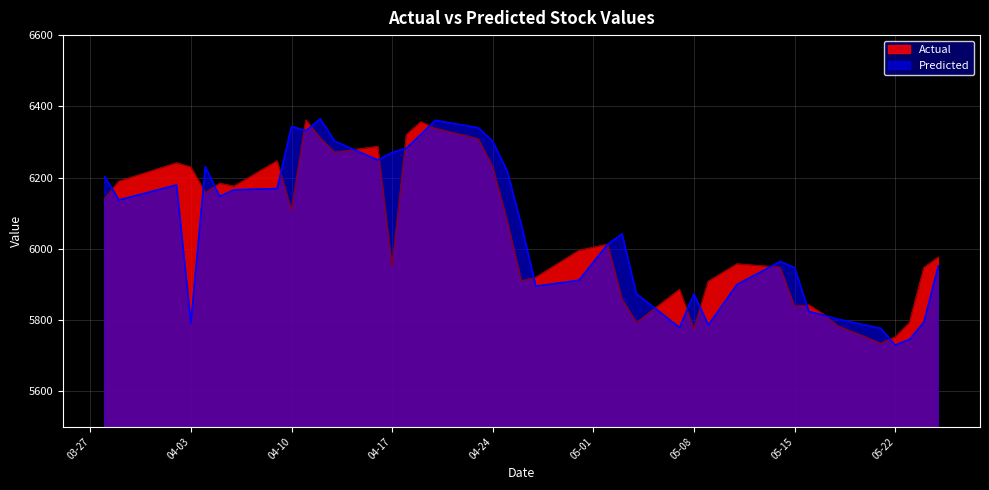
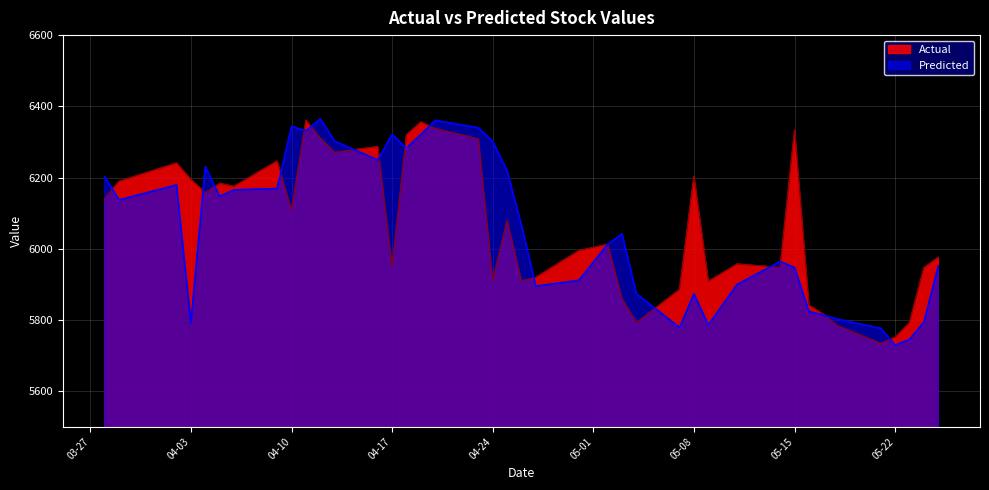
Actual, 04-03: 6230 -> 6190
Predicted, 04-17: 6270 -> 6320
Actual, 04-24: 6230 -> 5910
Actual, 05-08: 5770 -> 6200
Actual, 05-15: 5840 -> 6330
